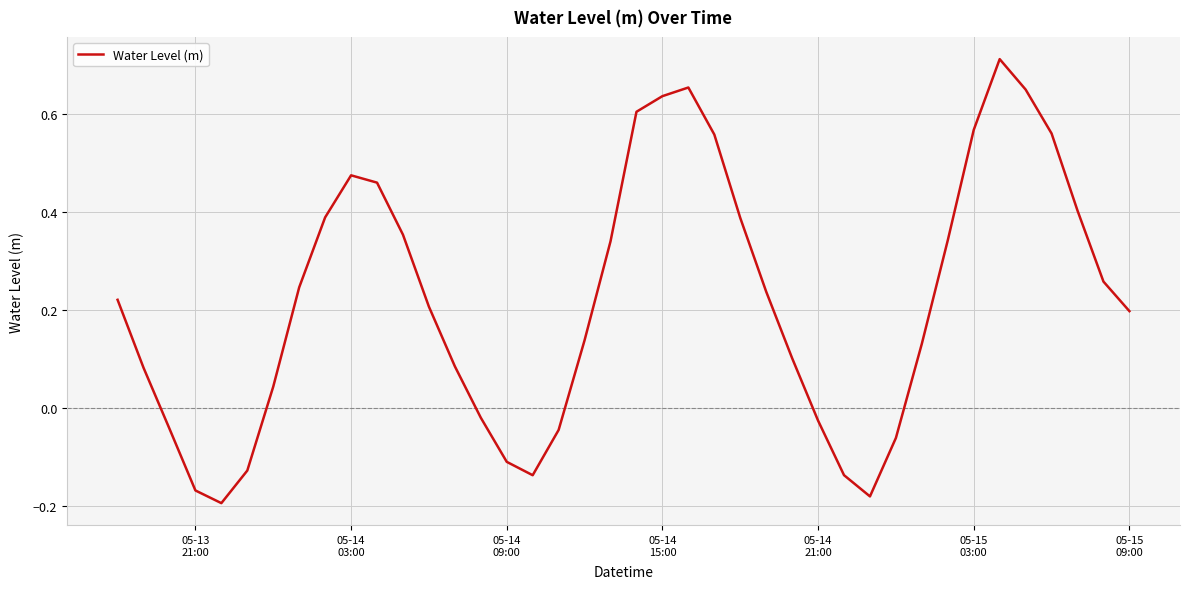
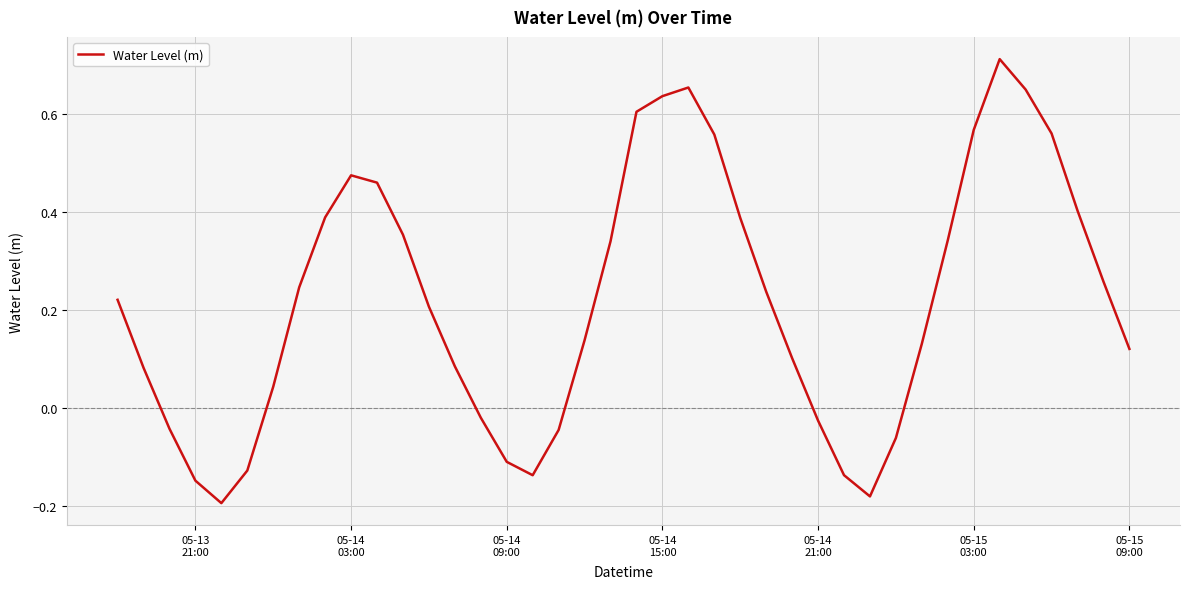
05-13 21:00: -0.17 -> -0.15
05-15 09:00: 0.20 -> 0.12
